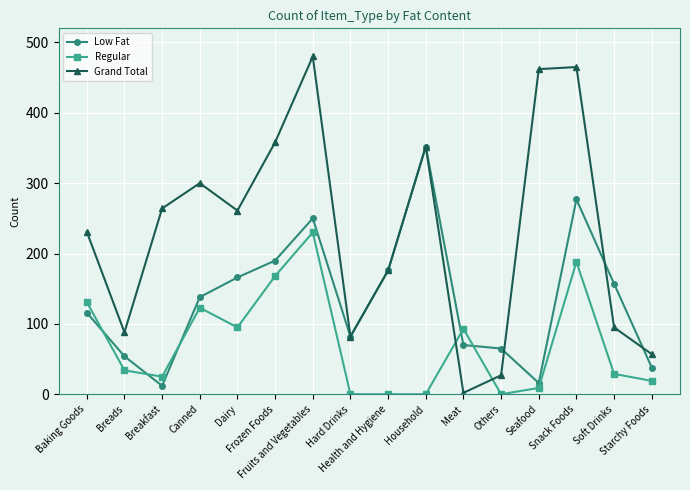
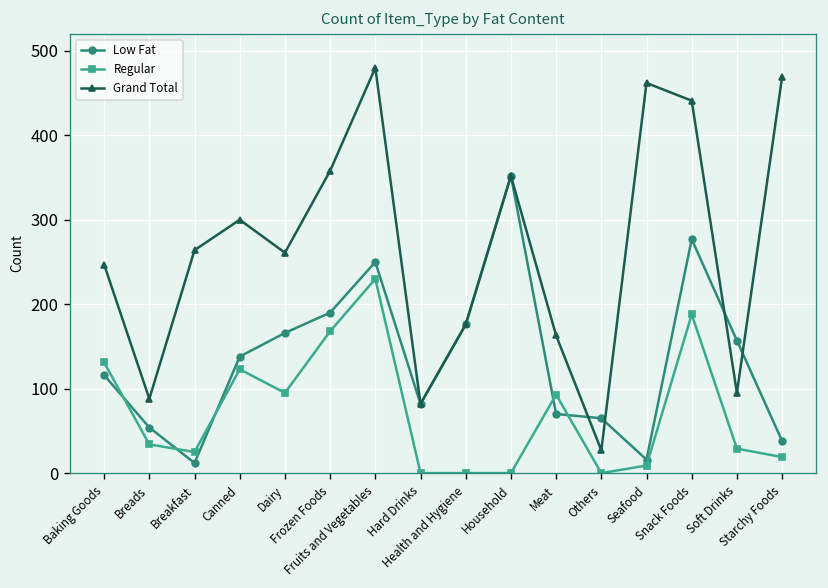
Grand Total, Baking Goods: 230 -> 250
Grand Total, Meat: 0 -> 160
Grand Total, Snack Foods: 470 -> 440
Grand Total, Starchy Foods: 60 -> 470
